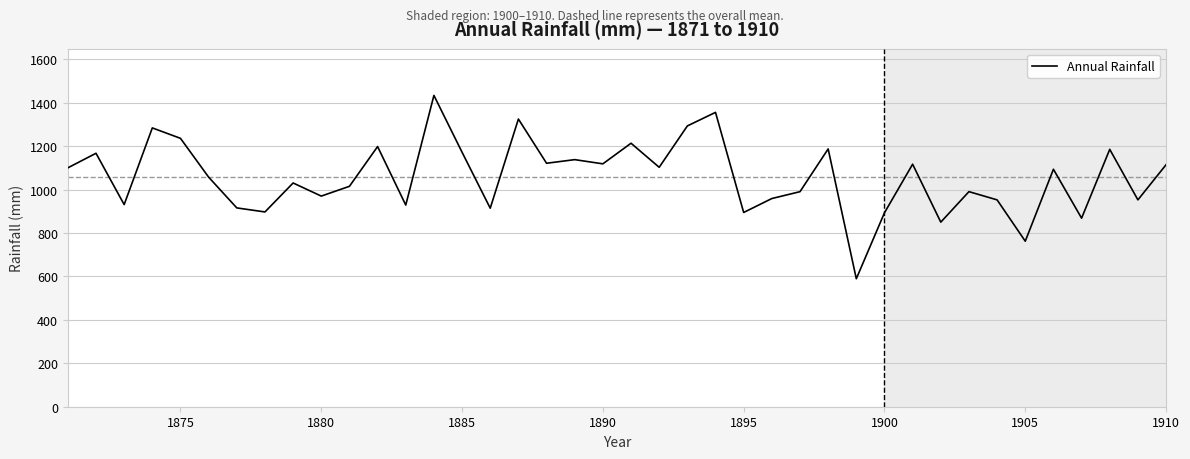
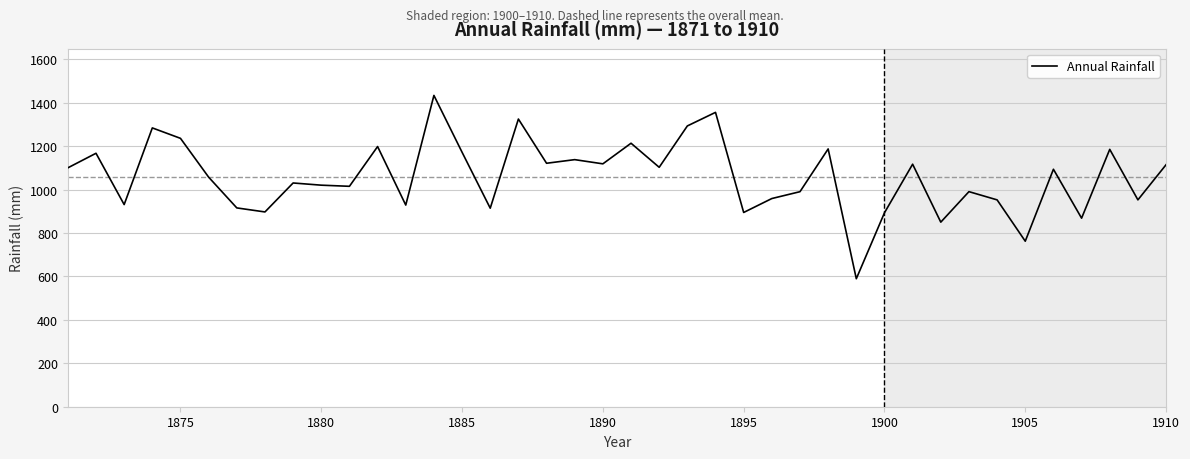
1880: 970 -> 1020
